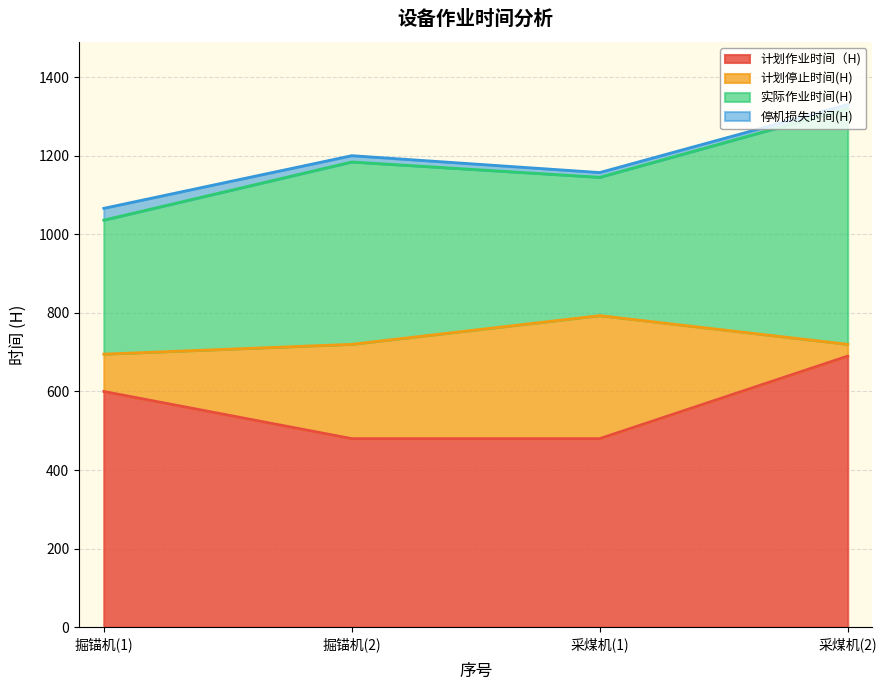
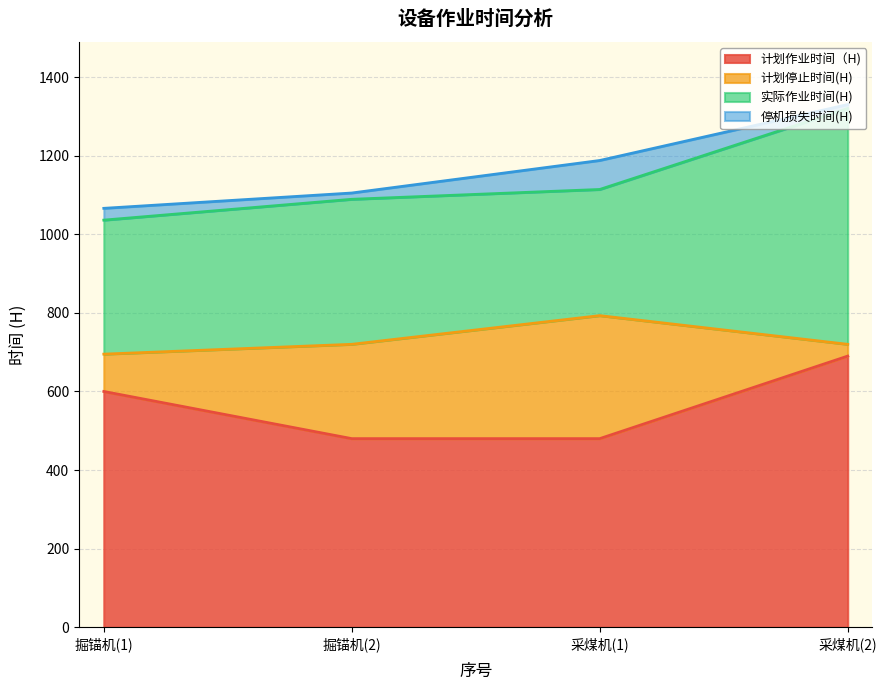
实际作业时间(H), 掘锚机(2): 460 -> 370
实际作业时间(H), 采煤机(1): 350 -> 320
停机损失时间(H), 采煤机(1): 10 -> 70
